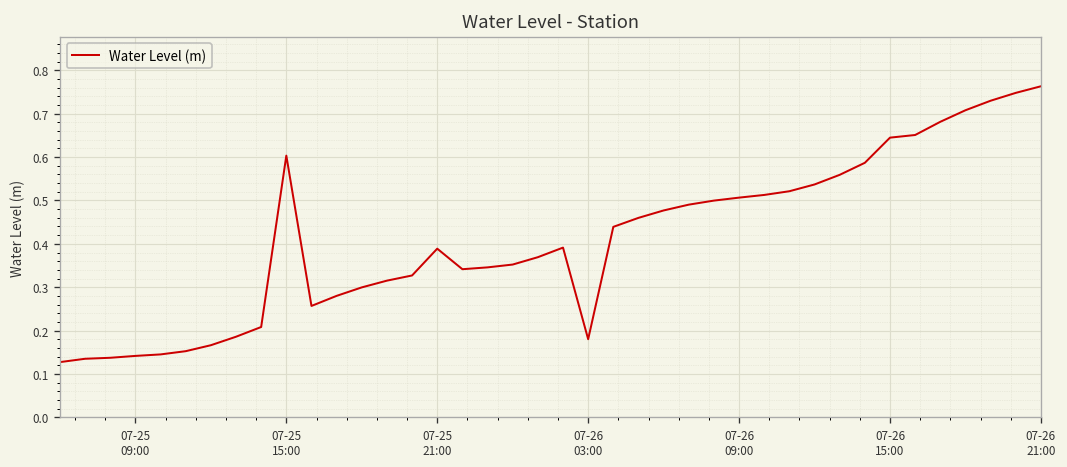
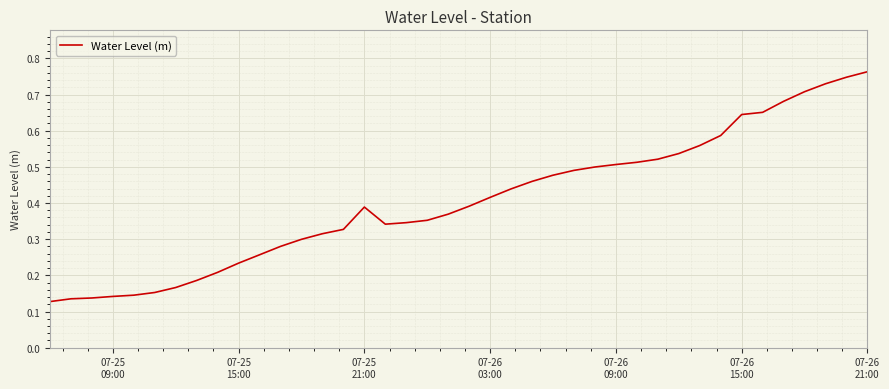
07-25 15:00: 0.60 -> 0.23
07-26 03:00: 0.18 -> 0.42
